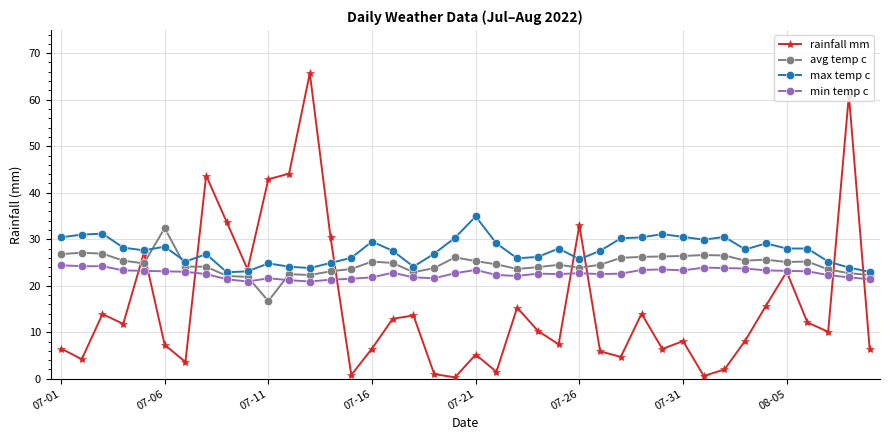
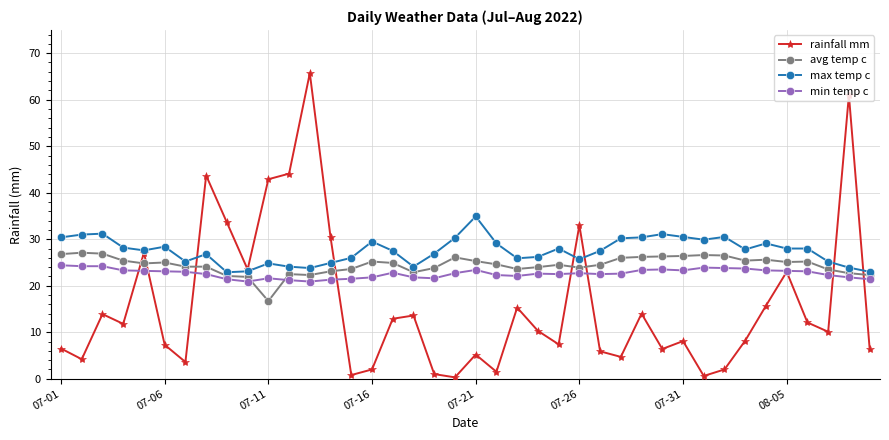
avg temp c, 07-06: 32 -> 25
rainfall mm, 07-16: 7 -> 2
